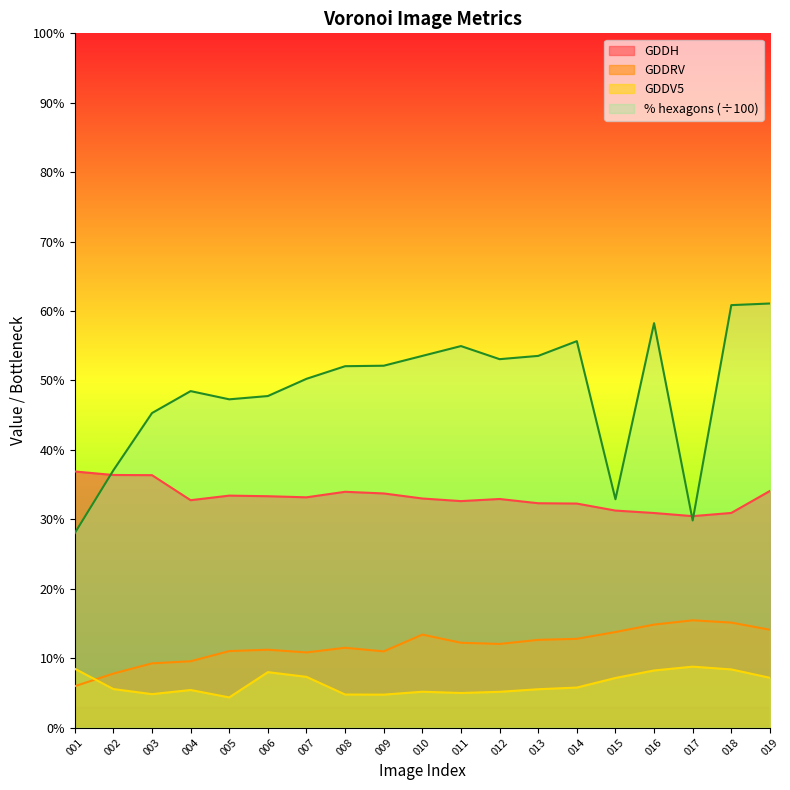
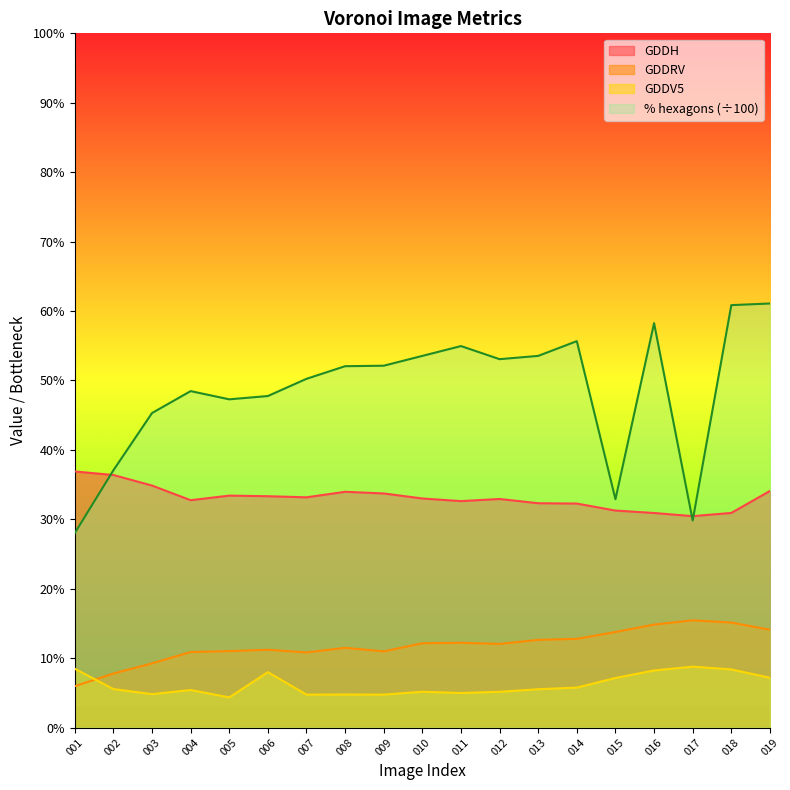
GDDH, 003: 36% -> 35%
GDDRV, 004: 10% -> 11%
GDDV5, 007: 7% -> 5%
GDDRV, 010: 13% -> 12%
